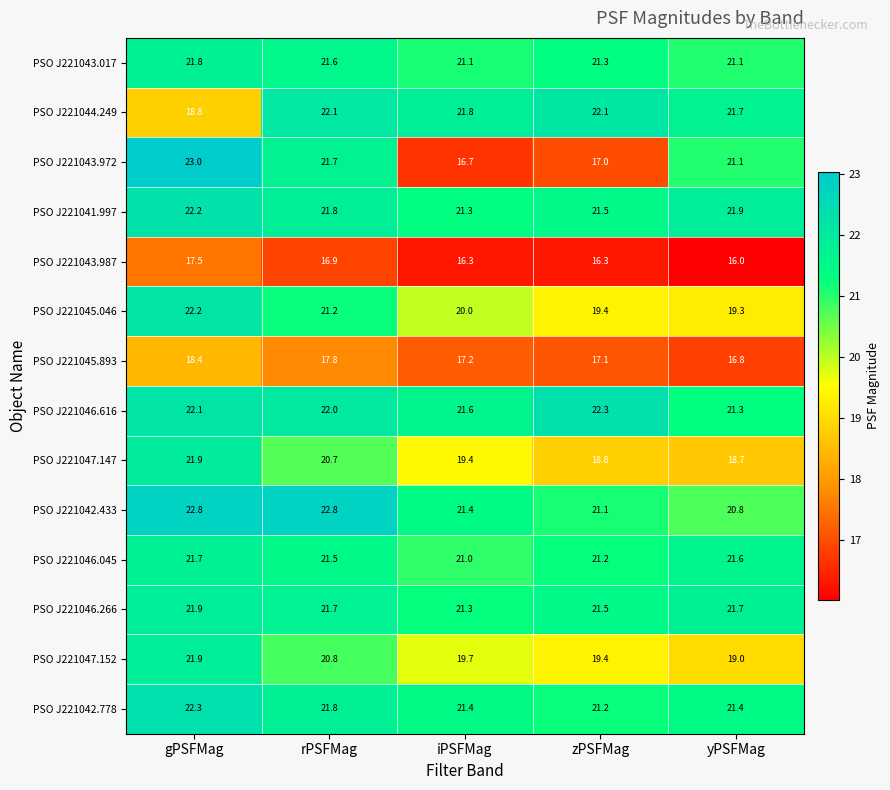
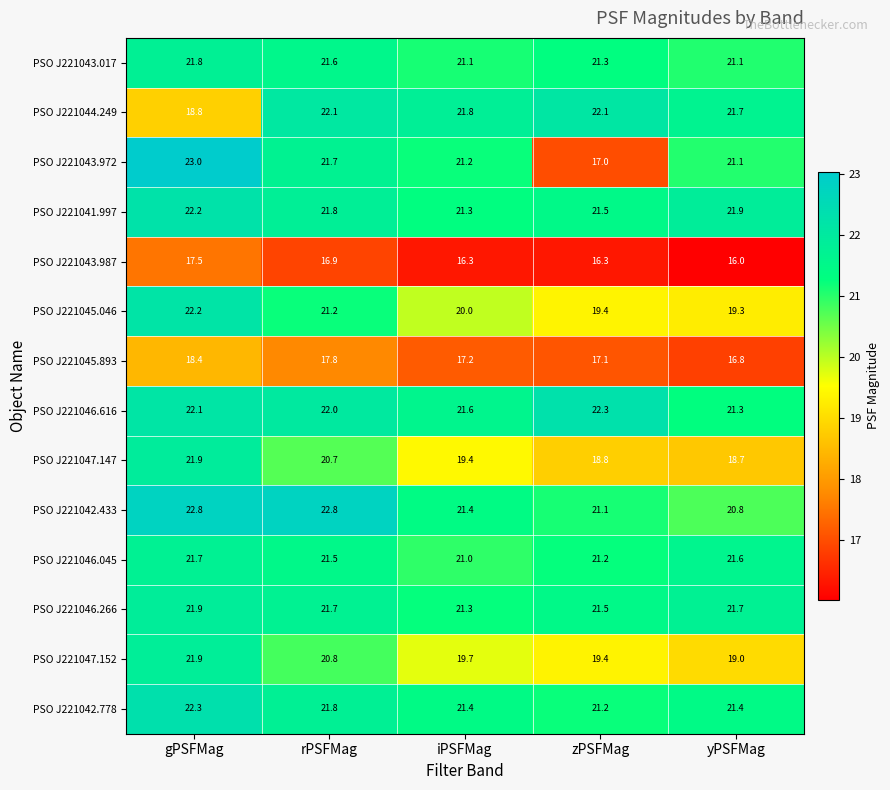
PSO J221043.972, iPSFMag: 16.7 -> 21.2
